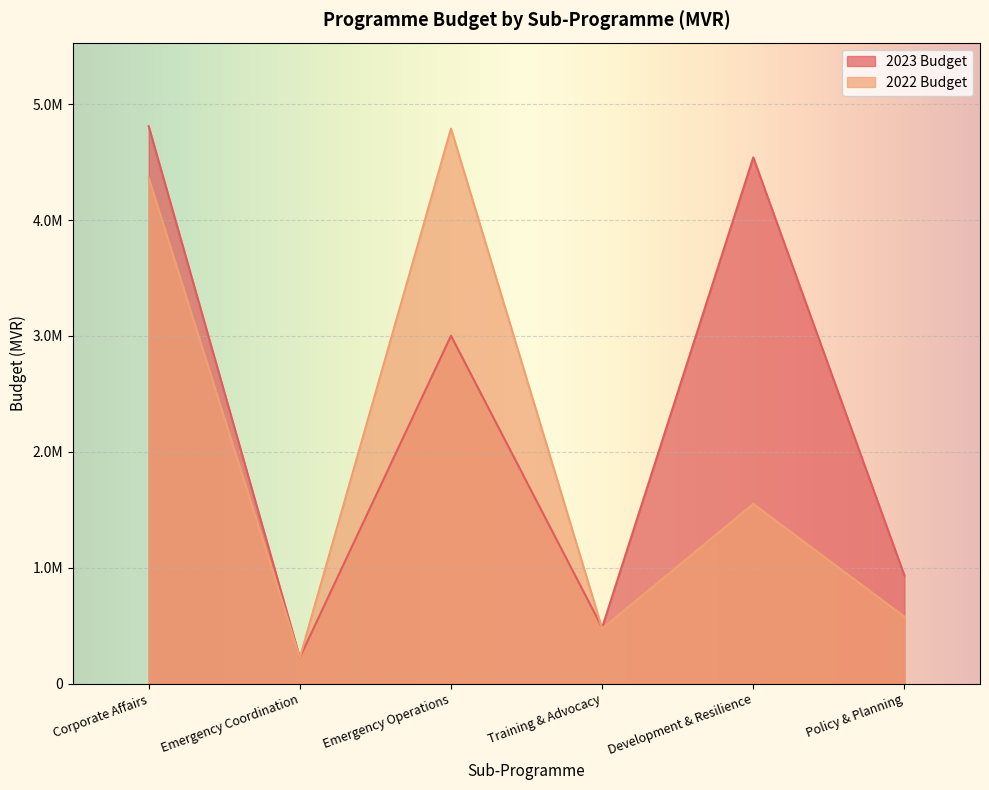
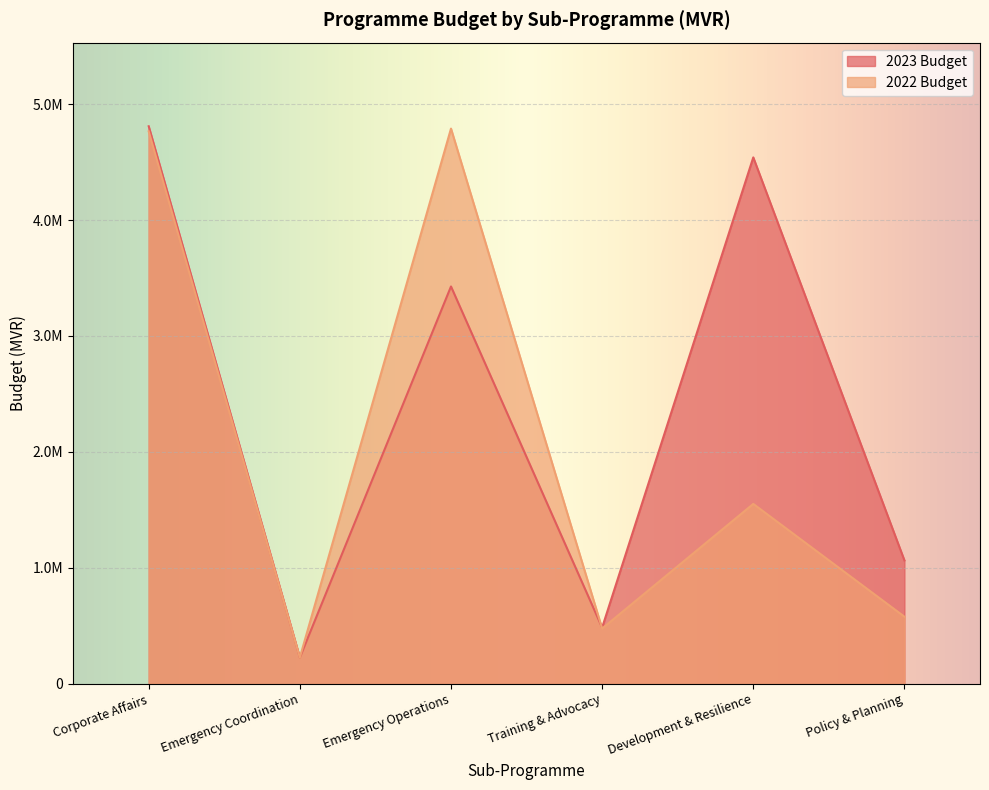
2022 Budget, Corporate Affairs: 4360000 -> 4770000
2023 Budget, Emergency Operations: 3000000 -> 3430000
2023 Budget, Policy & Planning: 930000 -> 1060000
